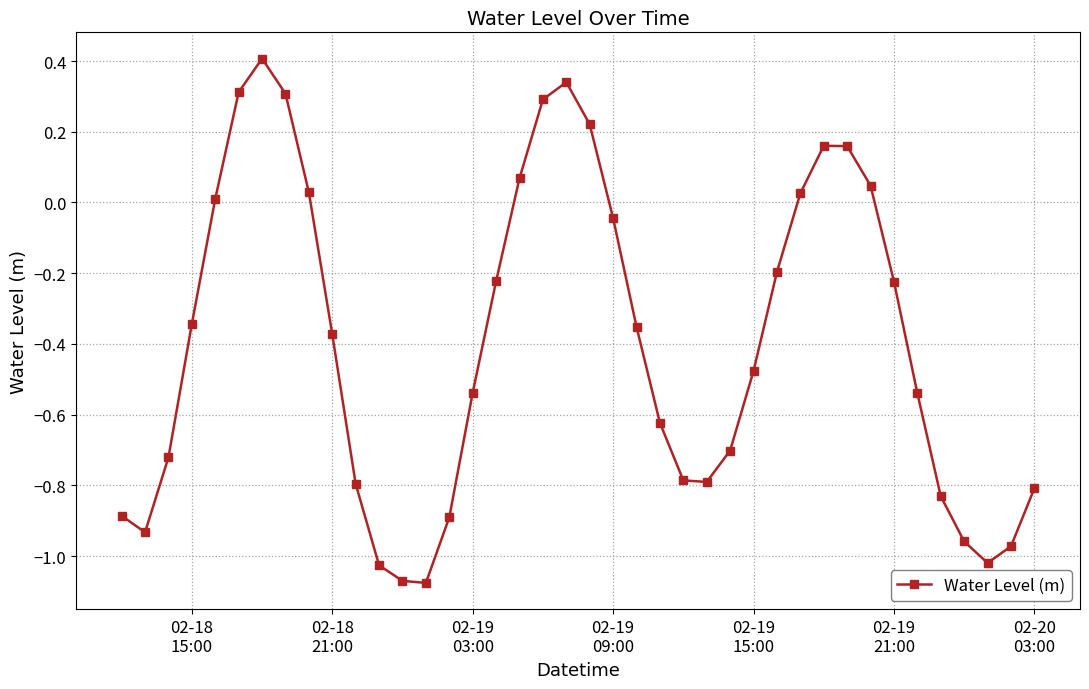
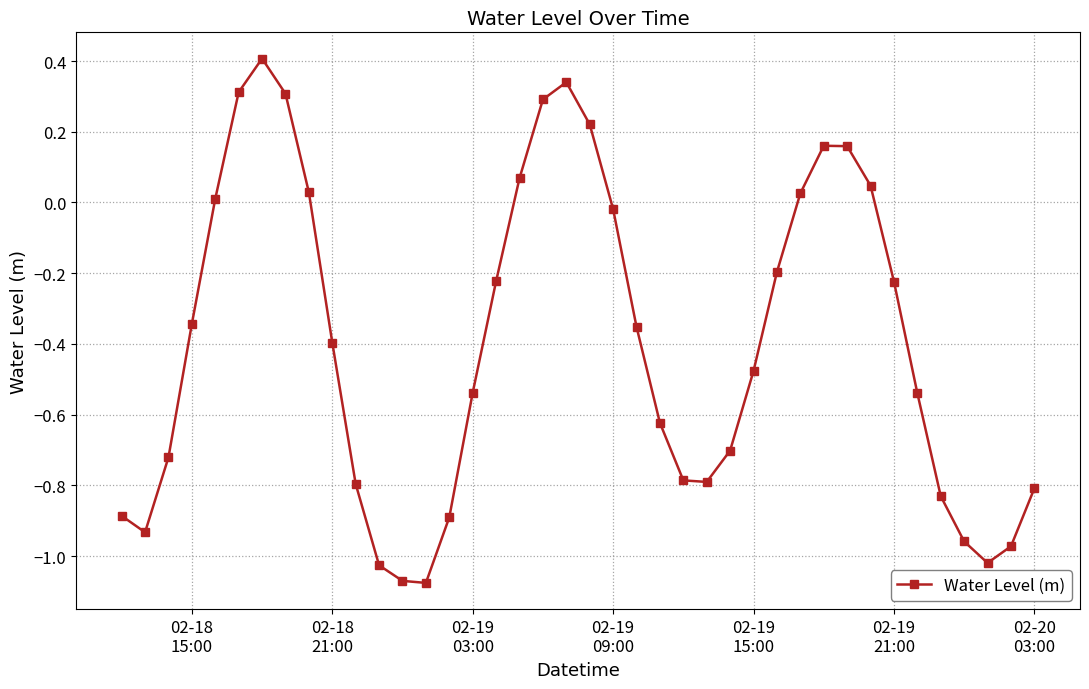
02-18 21:00: -0.37 -> -0.40
02-19 09:00: -0.04 -> -0.02
